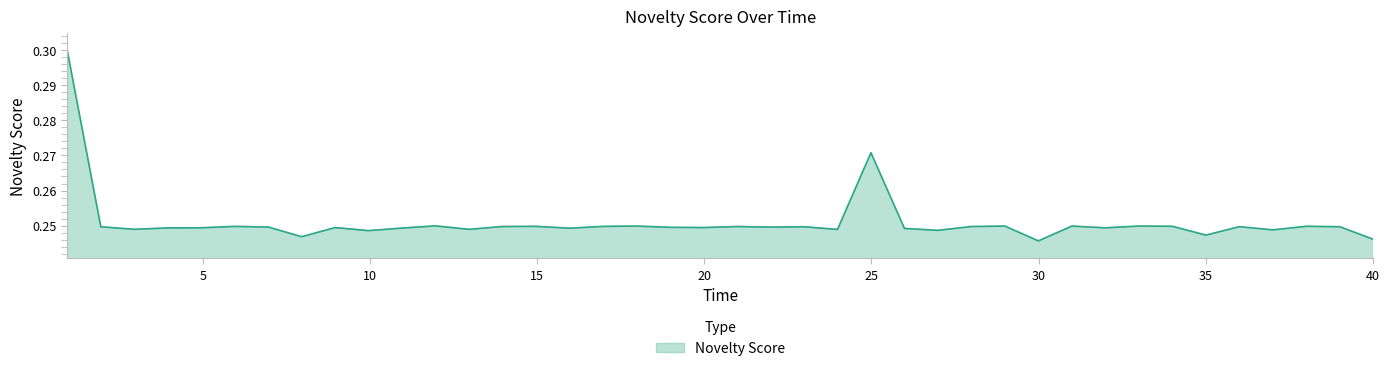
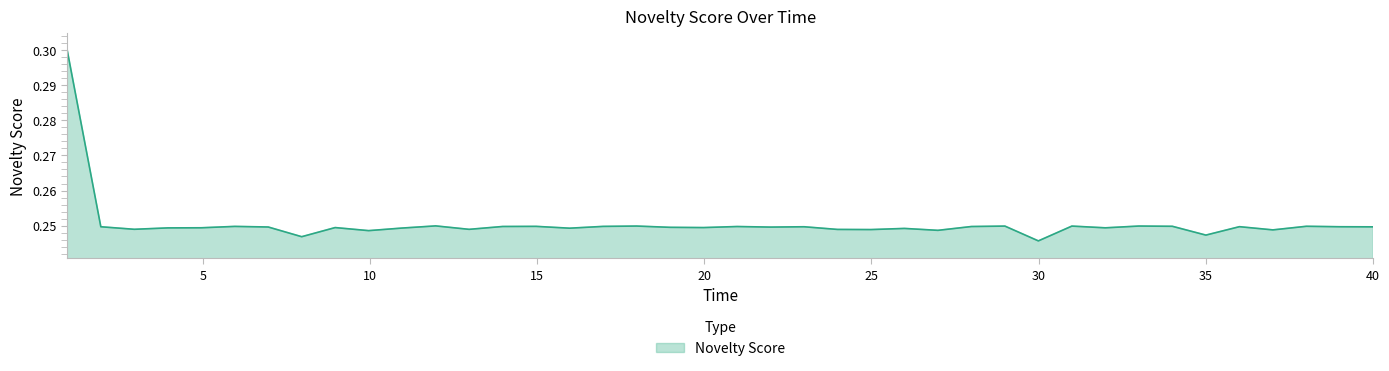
25: 0.271 -> 0.249
40: 0.246 -> 0.250
